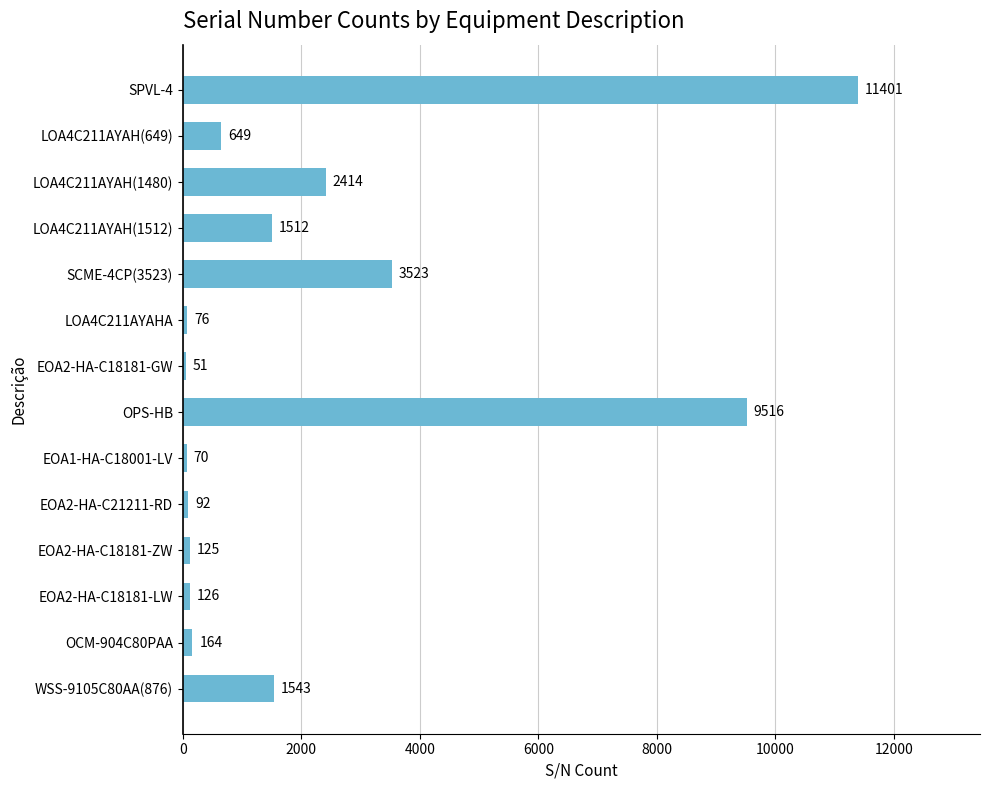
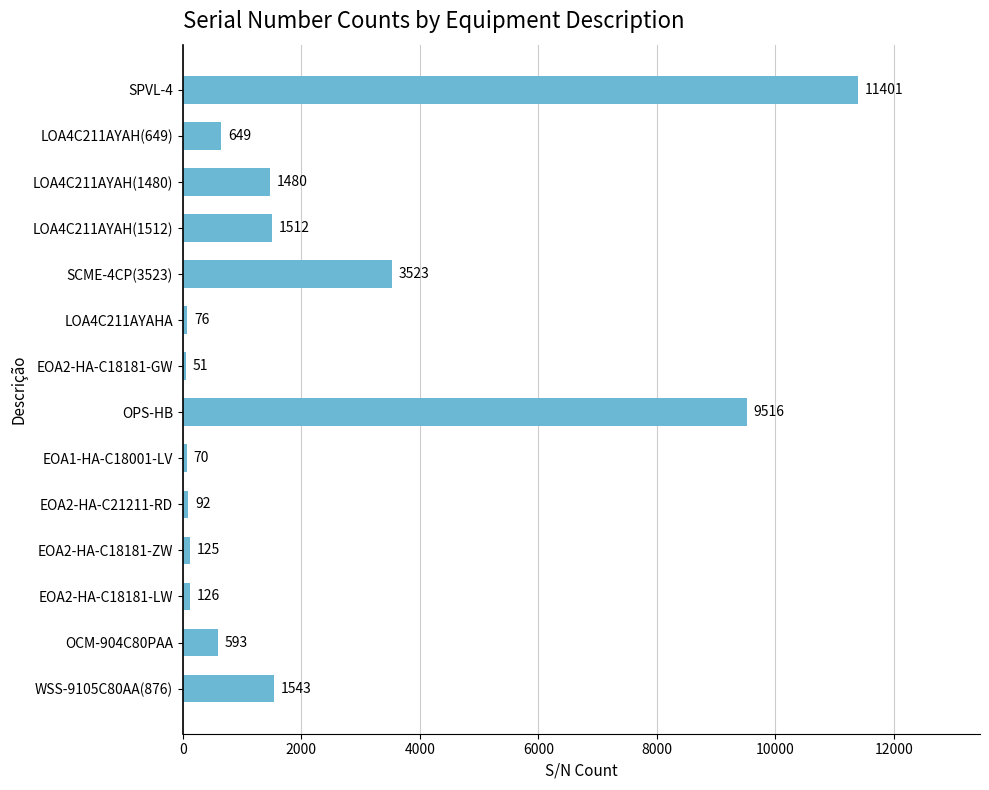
LOA4C211AYAH(1480): 2414 -> 1480
OCM-904C80PAA: 164 -> 593
